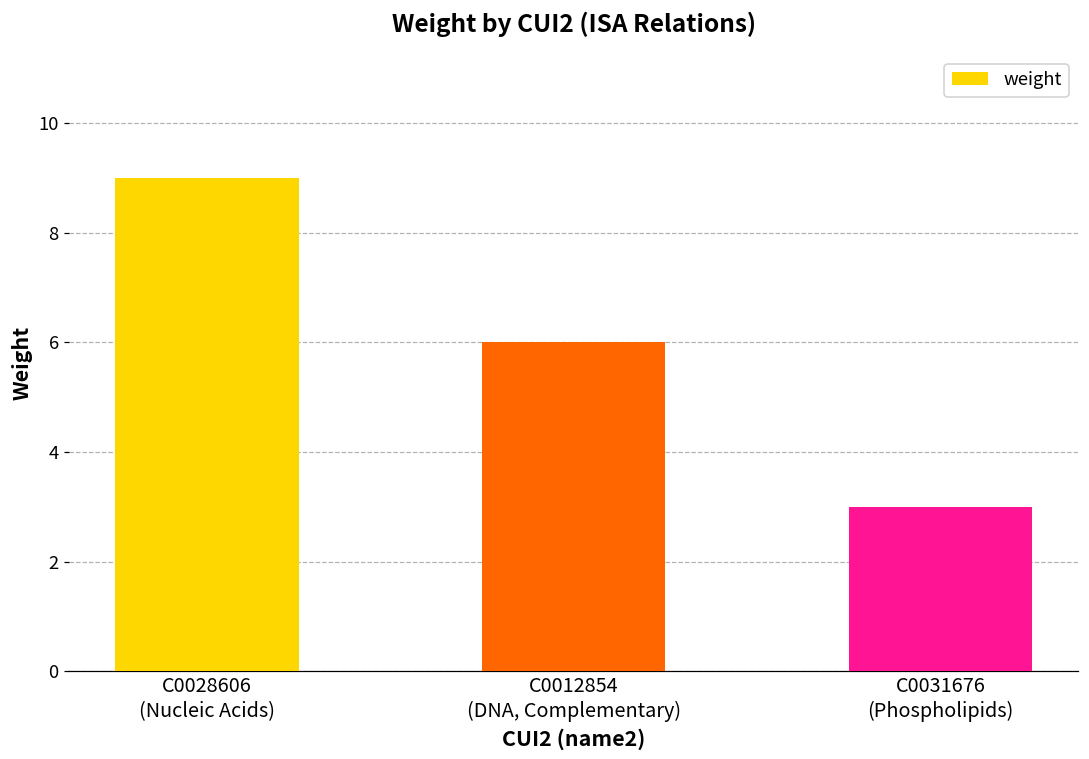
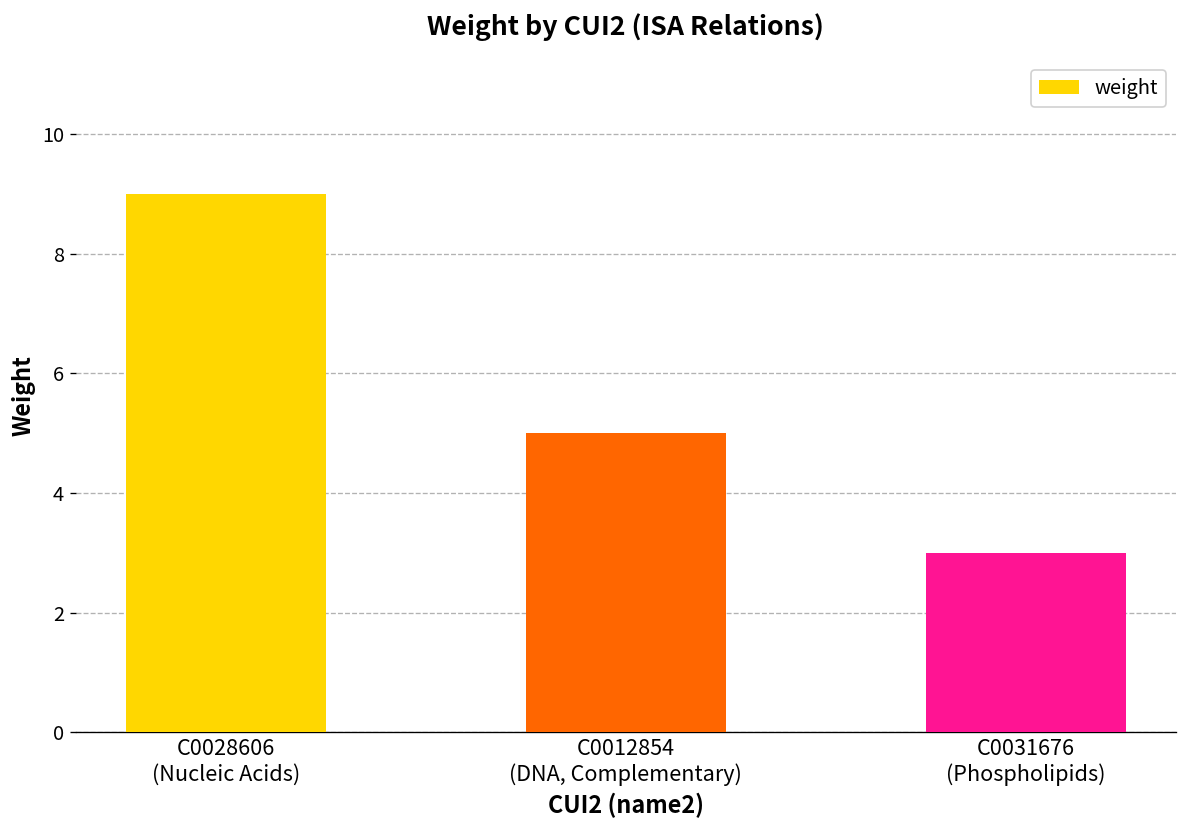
C0012854 (DNA, Complementary): 6 -> 5
